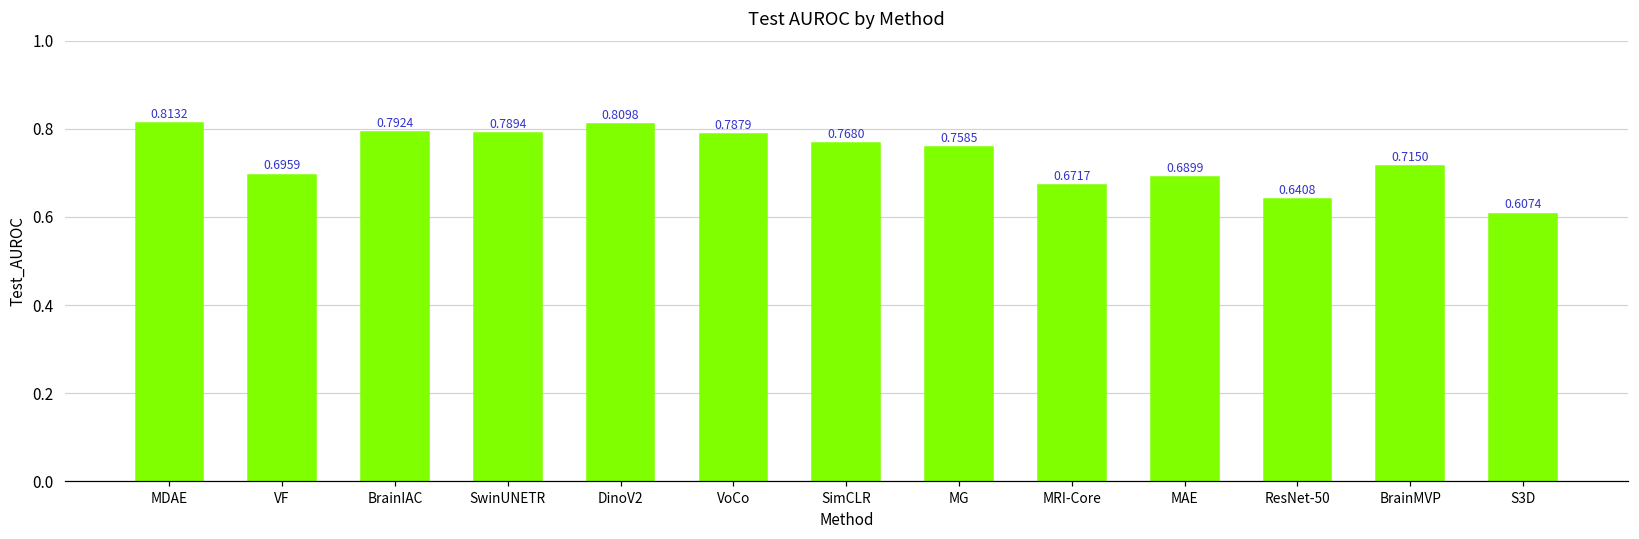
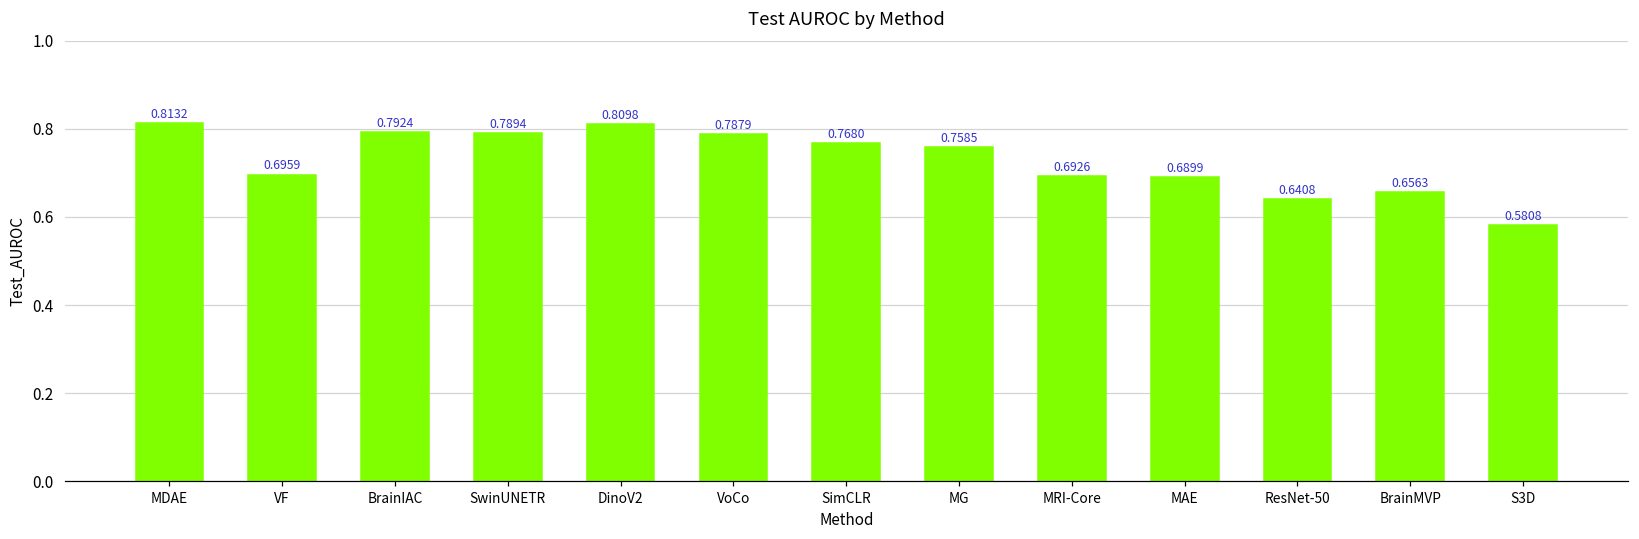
MRI-Core: 0.6717 -> 0.6926
BrainMVP: 0.7150 -> 0.6563
S3D: 0.6074 -> 0.5808
